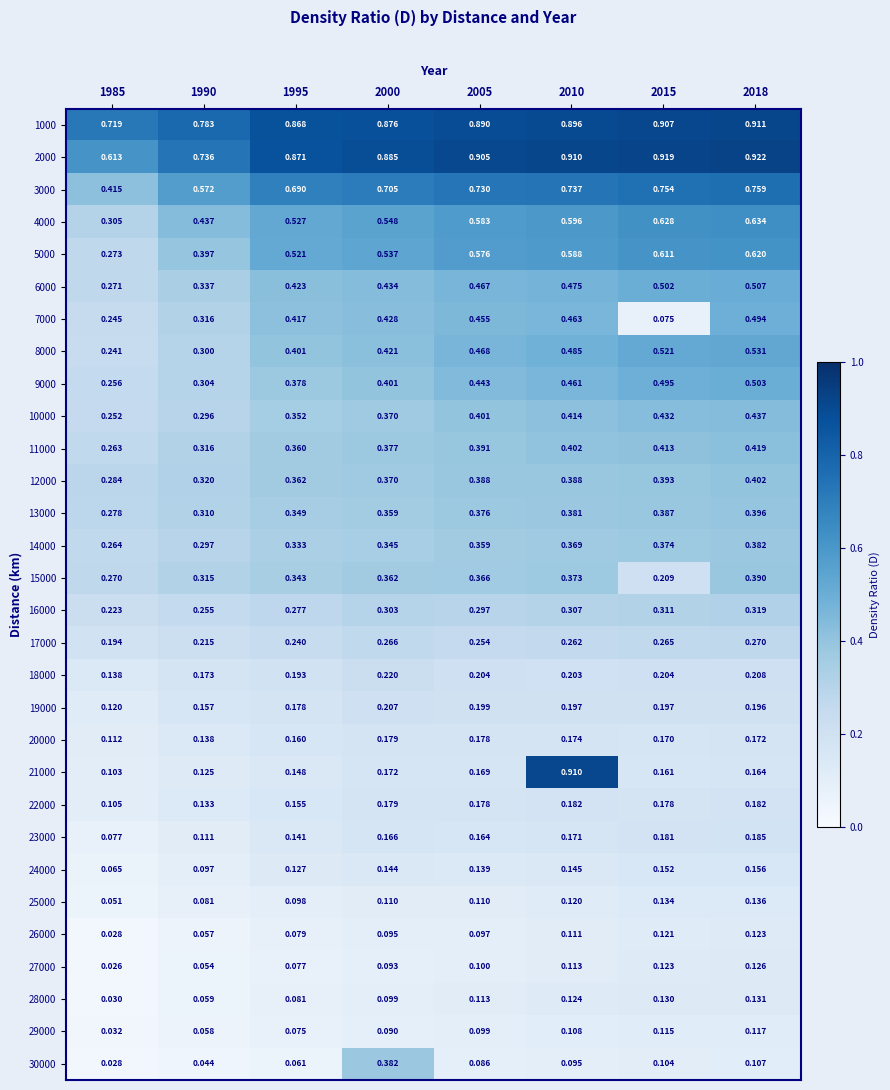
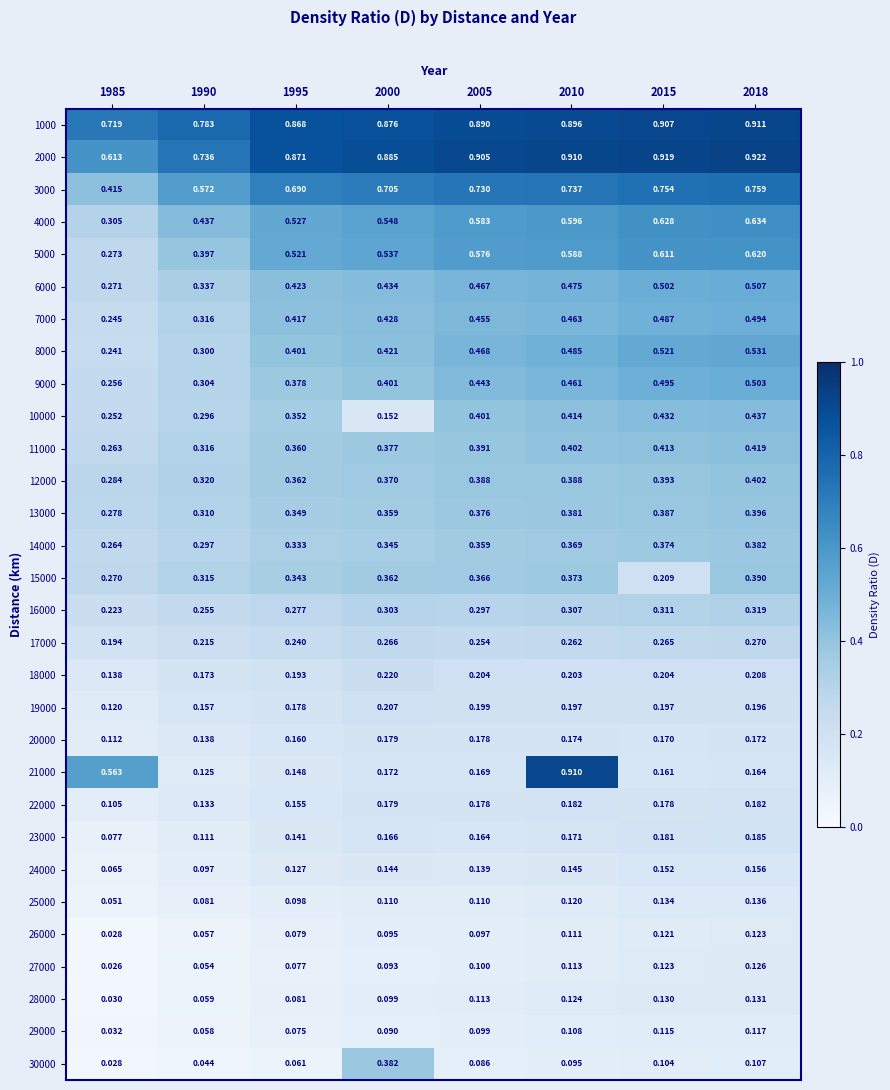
7000, 2015: 0.075 -> 0.487
10000, 2000: 0.370 -> 0.152
21000, 1985: 0.103 -> 0.563
